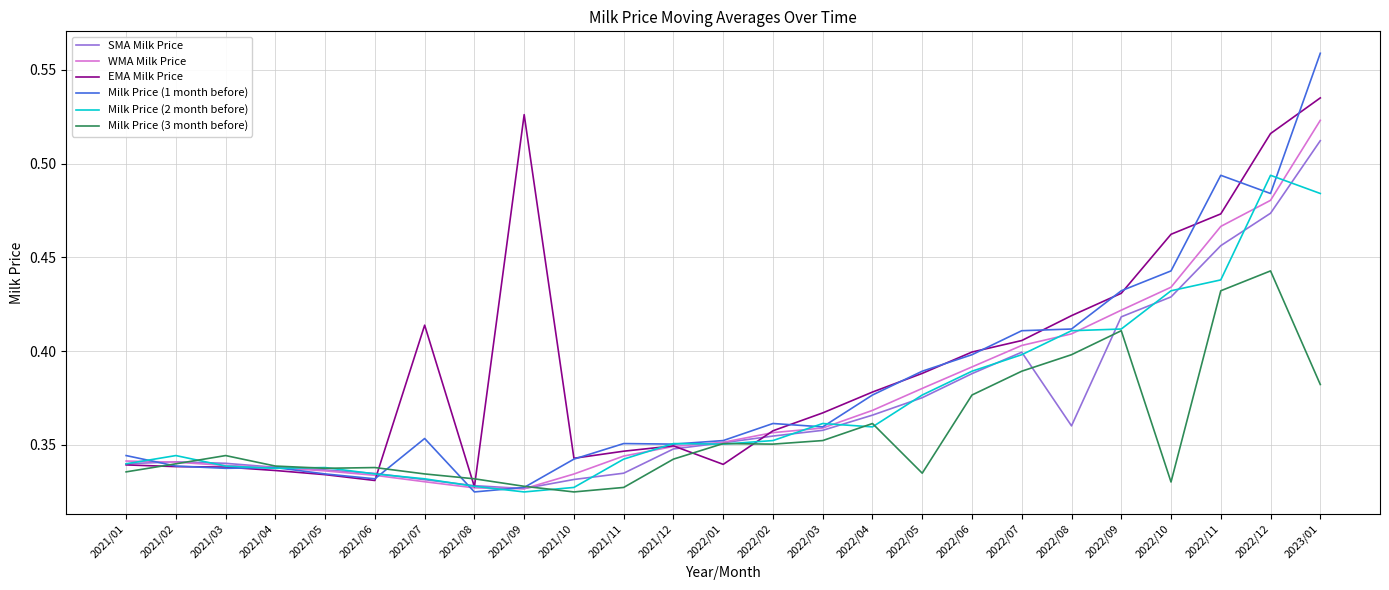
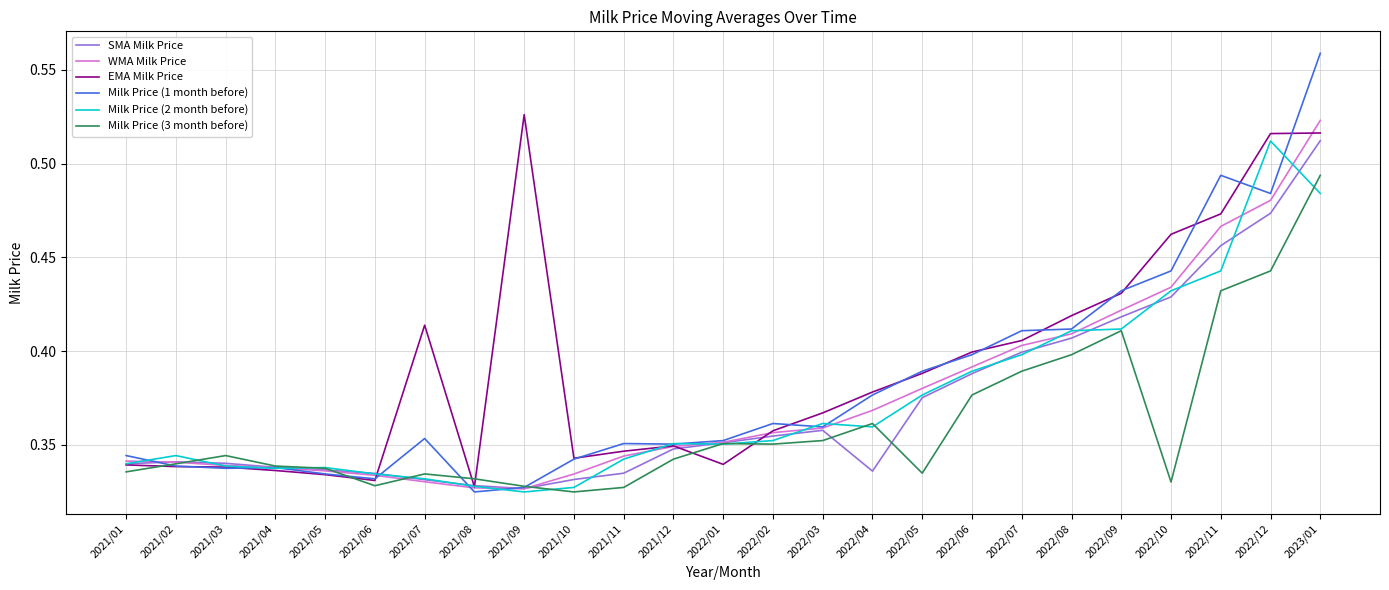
Milk Price (3 month before), 2021/06: 0.338 -> 0.328
SMA Milk Price, 2022/04: 0.366 -> 0.336
SMA Milk Price, 2022/08: 0.360 -> 0.407
Milk Price (2 month before), 2022/11: 0.438 -> 0.443
Milk Price (2 month before), 2022/12: 0.494 -> 0.512
EMA Milk Price, 2023/01: 0.535 -> 0.516
Milk Price (3 month before), 2023/01: 0.382 -> 0.494
